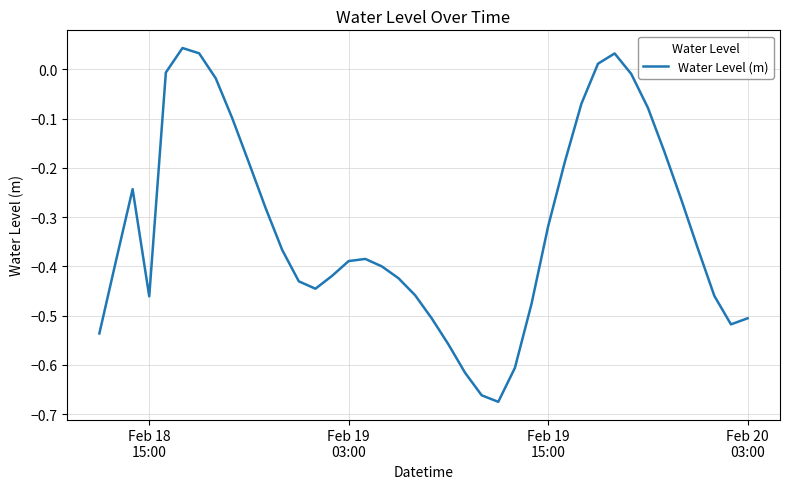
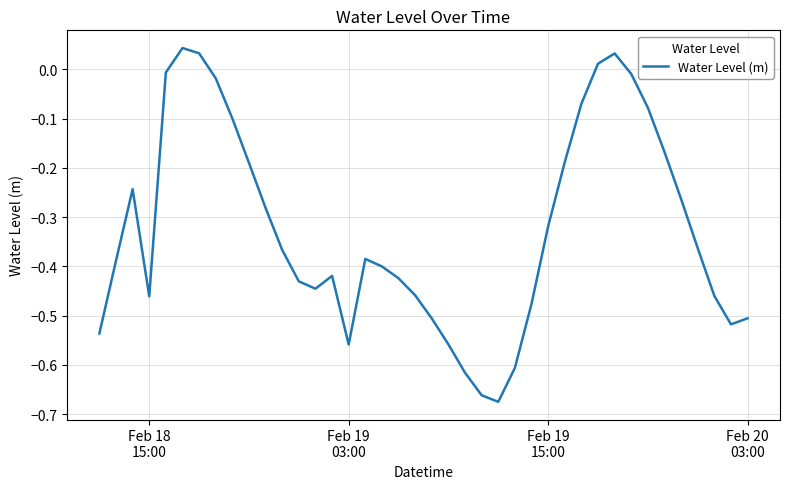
Feb 19 03:00: -0.39 -> -0.56
